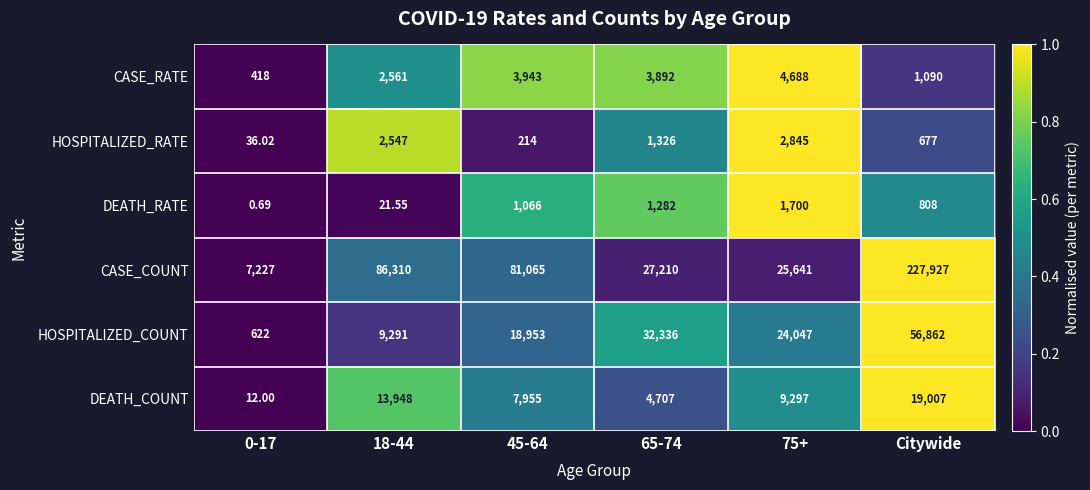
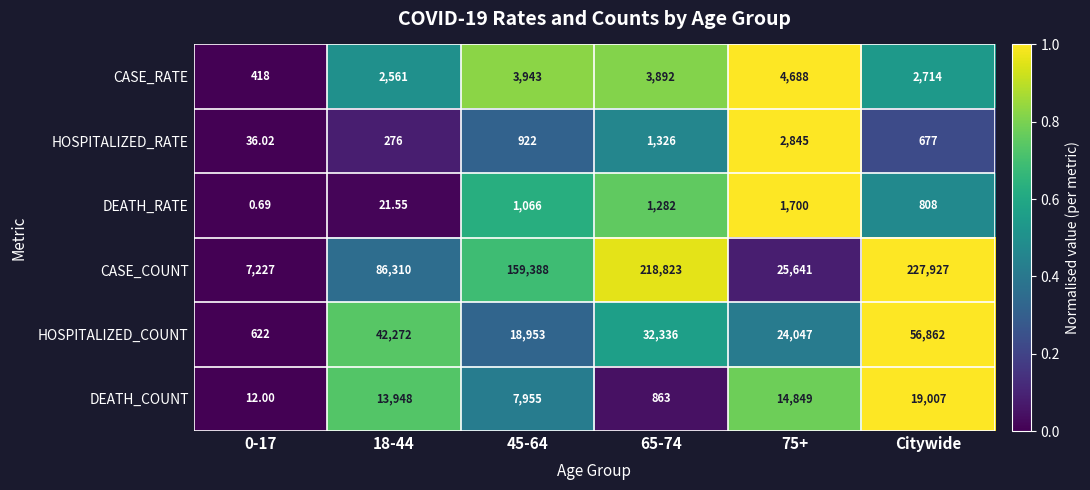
CASE_RATE, Citywide: 1,090 -> 2,714
HOSPITALIZED_RATE, 18-44: 2,547 -> 276
HOSPITALIZED_RATE, 45-64: 214 -> 922
CASE_COUNT, 45-64: 81,065 -> 159,388
CASE_COUNT, 65-74: 27,210 -> 218,823
HOSPITALIZED_COUNT, 18-44: 9,291 -> 42,272
DEATH_COUNT, 65-74: 4,707 -> 863
DEATH_COUNT, 75+: 9,297 -> 14,849
